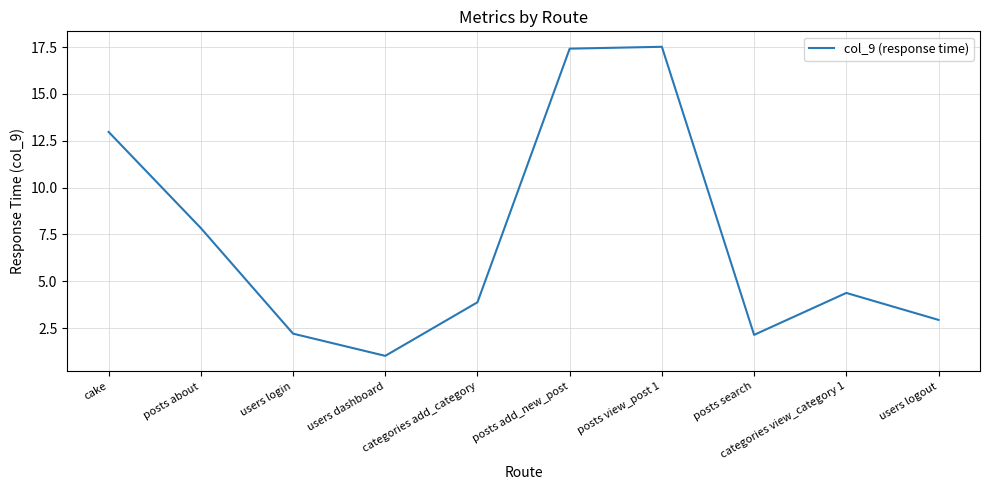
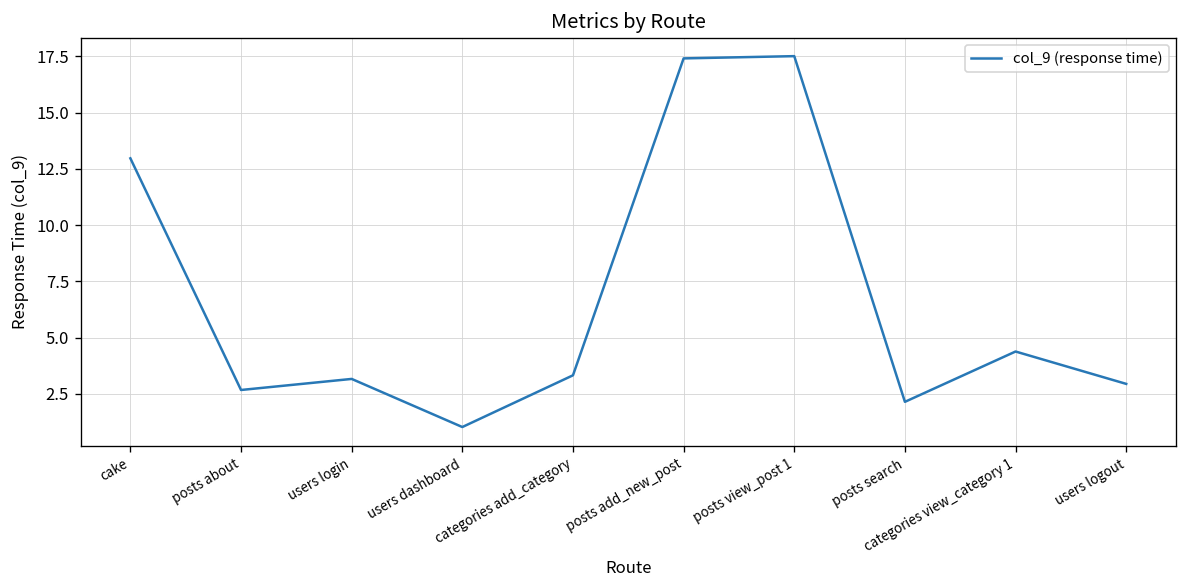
posts about: 7.8 -> 2.7
users login: 2.2 -> 3.2
categories add_category: 3.9 -> 3.3
